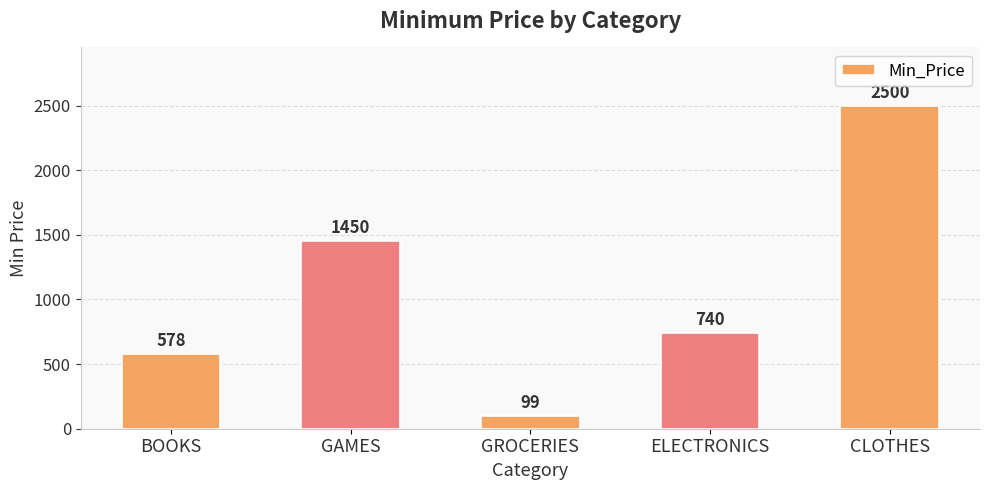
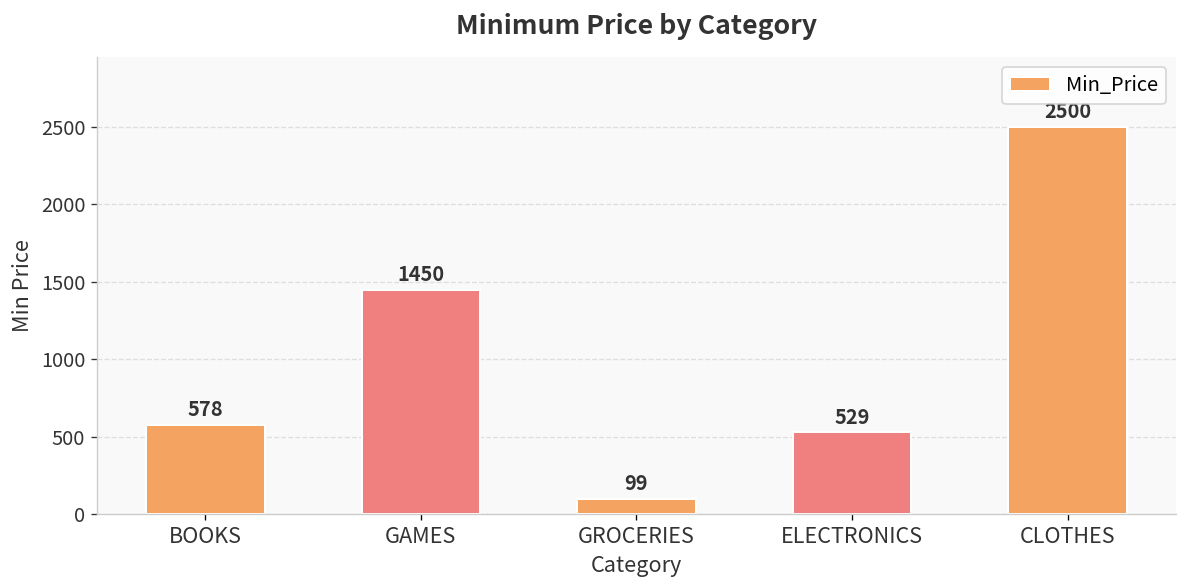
ELECTRONICS: 740 -> 529
